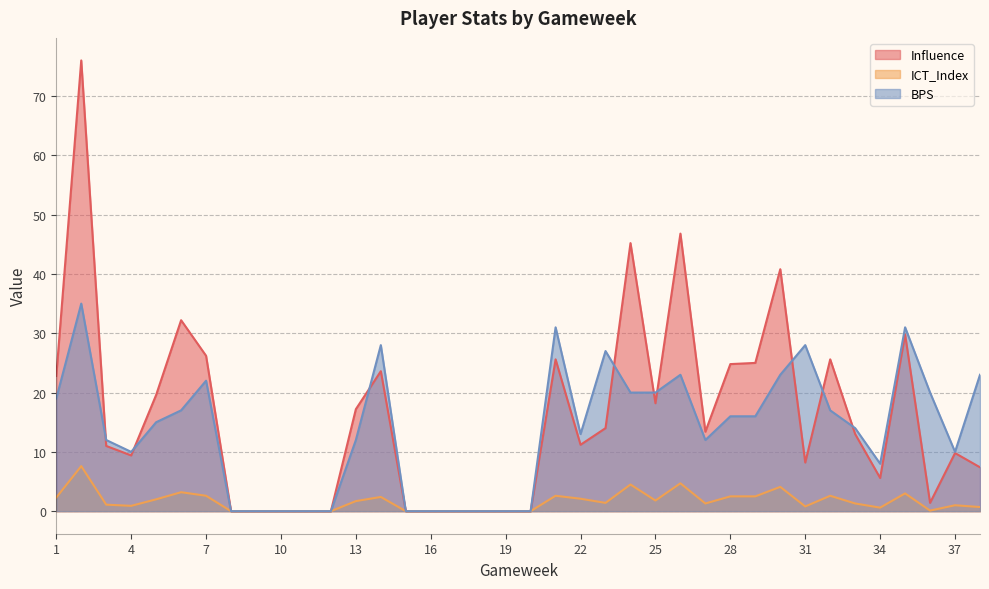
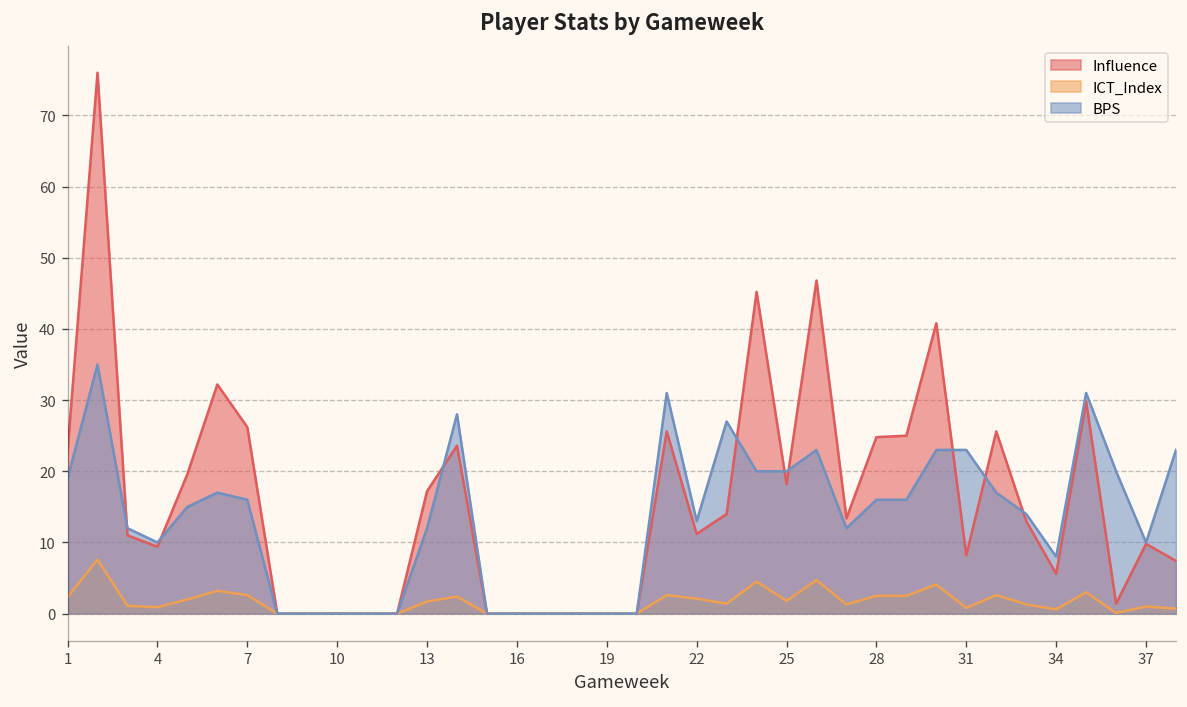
BPS, 7: 22 -> 16
BPS, 31: 28 -> 23
